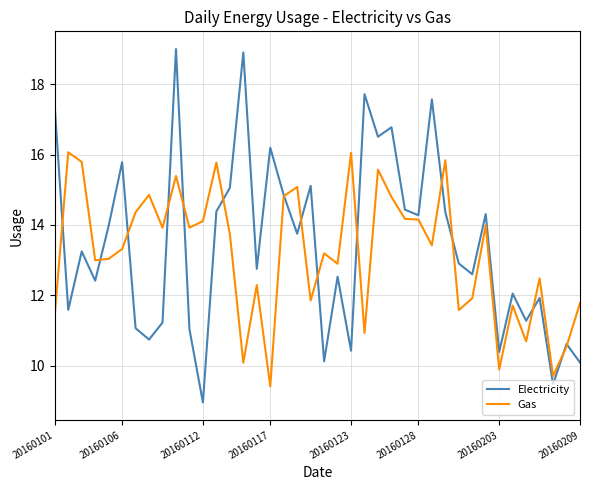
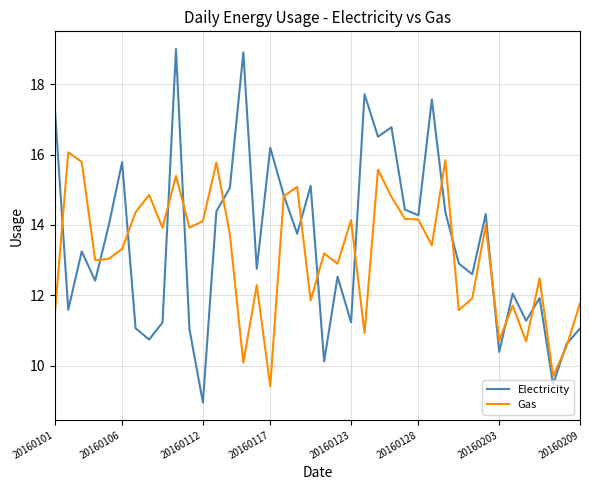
Electricity, 20160123: 10.4 -> 11.2
Gas, 20160123: 16.0 -> 14.1
Gas, 20160203: 9.9 -> 10.7
Electricity, 20160209: 10.1 -> 11.1
